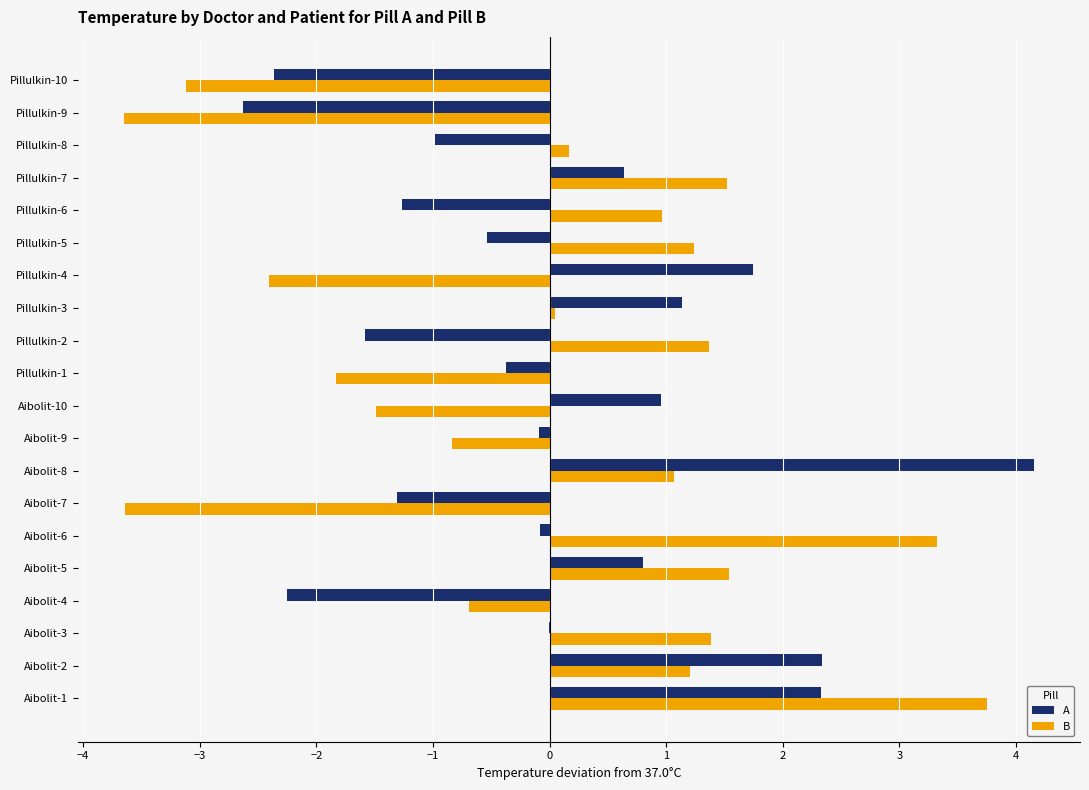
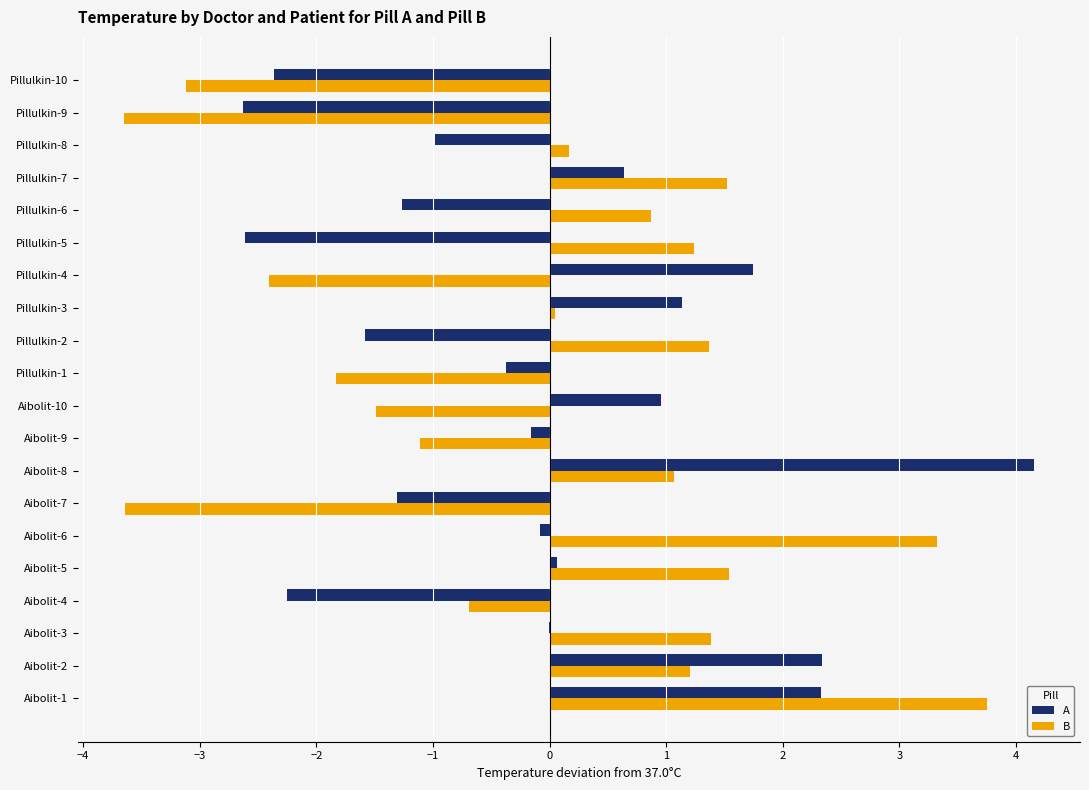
B, Pillulkin-6: 0.97 -> 0.87
A, Pillulkin-5: -0.53 -> -2.61
A, Aibolit-9: -0.09 -> -0.16
B, Aibolit-9: -0.84 -> -1.11
A, Aibolit-5: 0.80 -> 0.06
